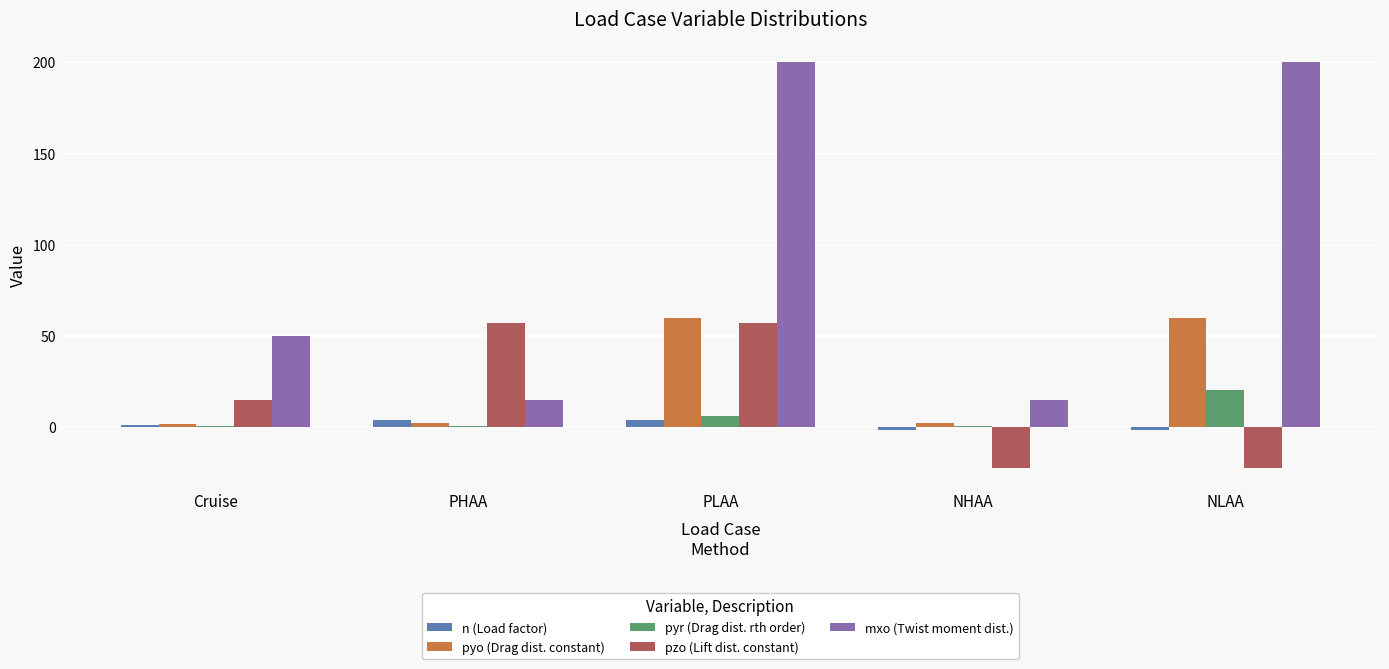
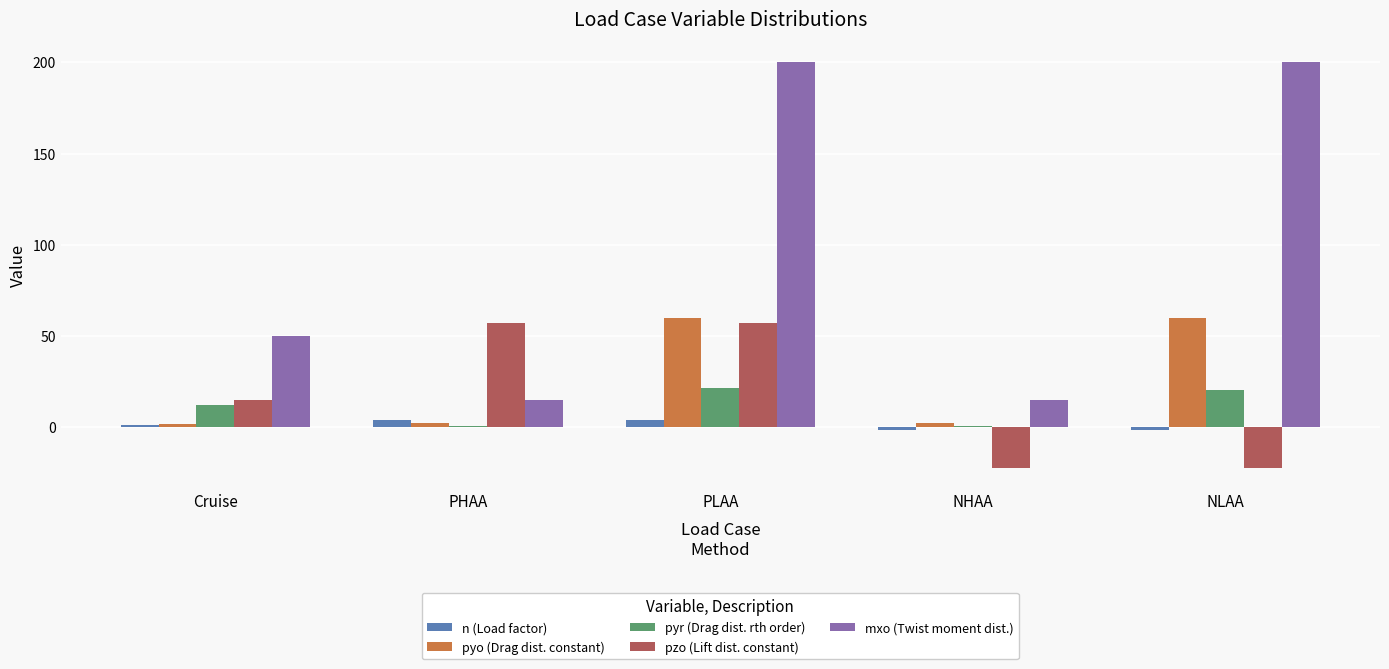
pyr (Drag dist. rth order), Cruise: 0 -> 12
pyr (Drag dist. rth order), PLAA: 6 -> 22
